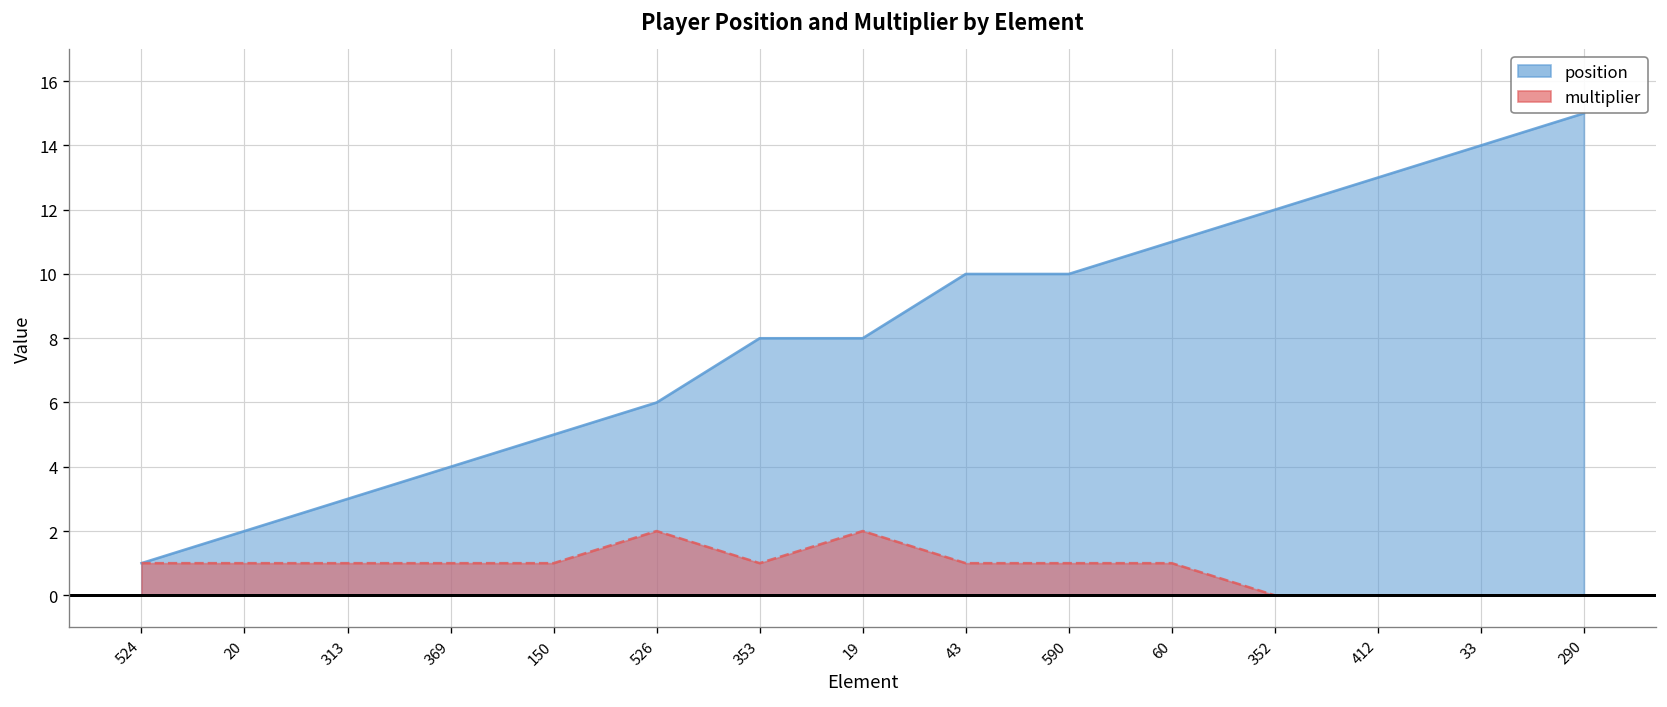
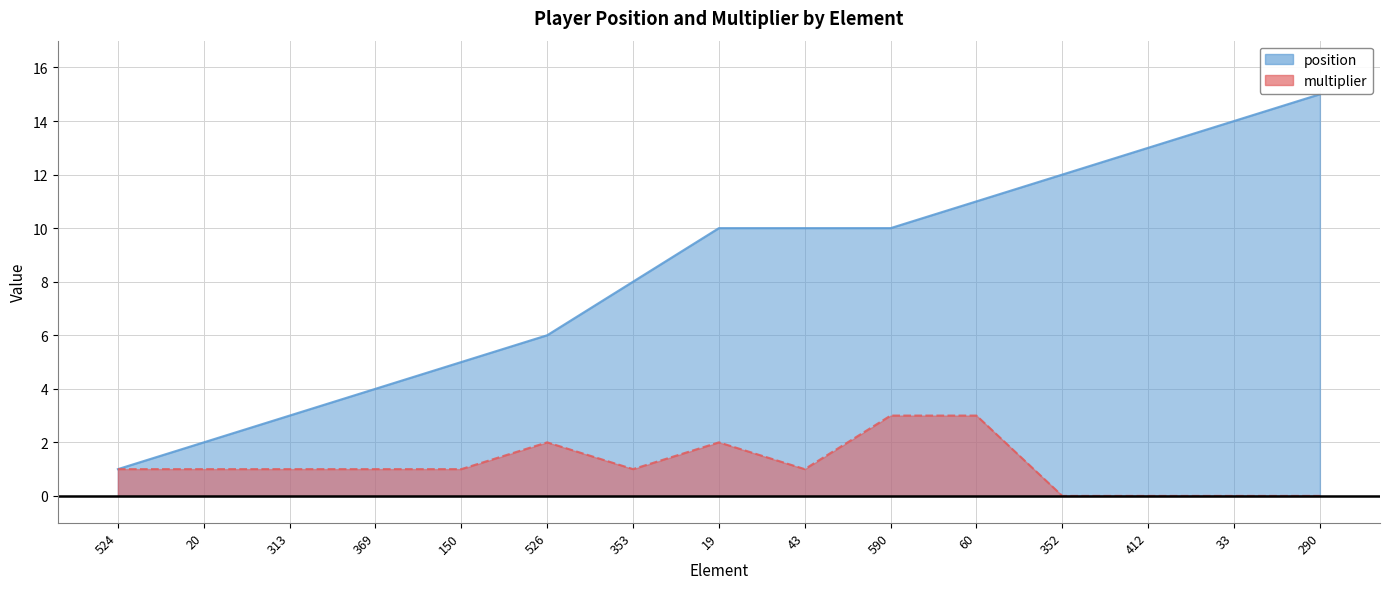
position, 19: 8 -> 10
multiplier, 590: 1 -> 3
multiplier, 60: 1 -> 3
